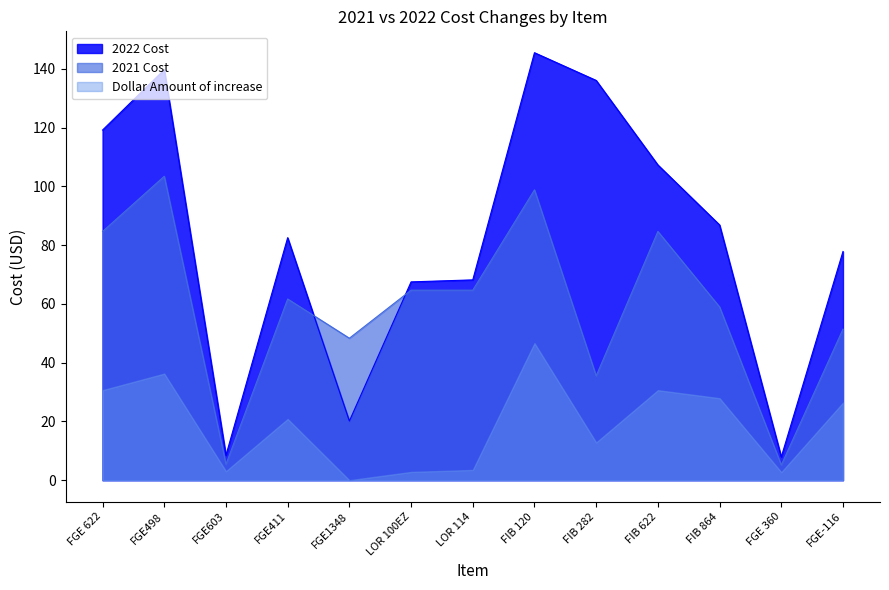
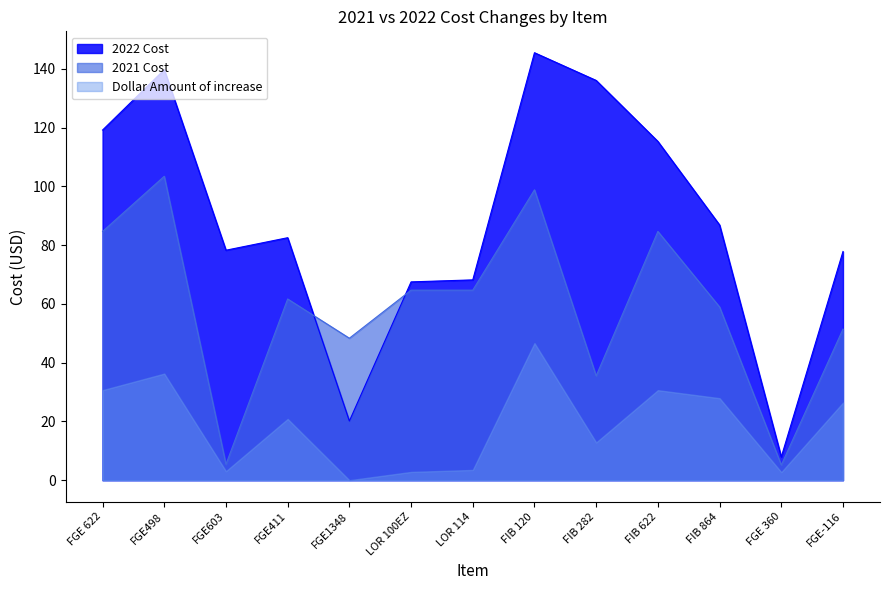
2022 Cost, FGE603: 9 -> 78
2022 Cost, FIB 622: 107 -> 115
